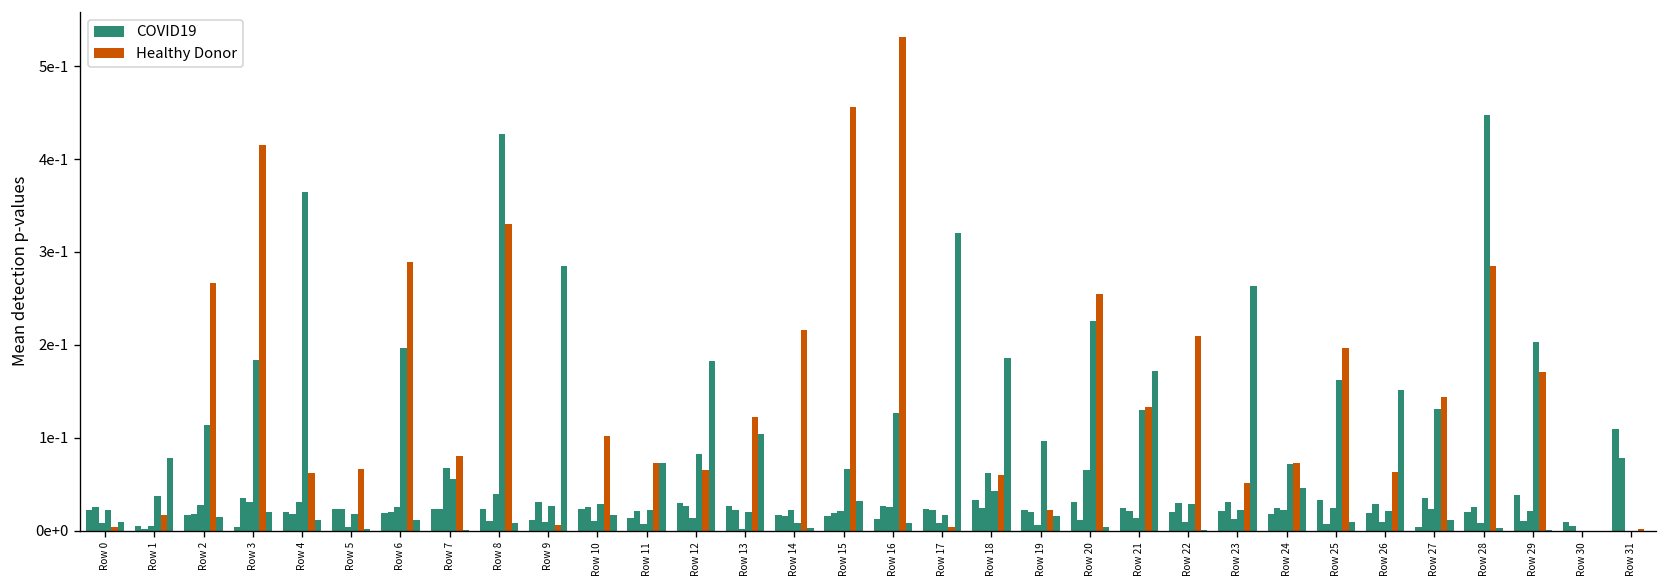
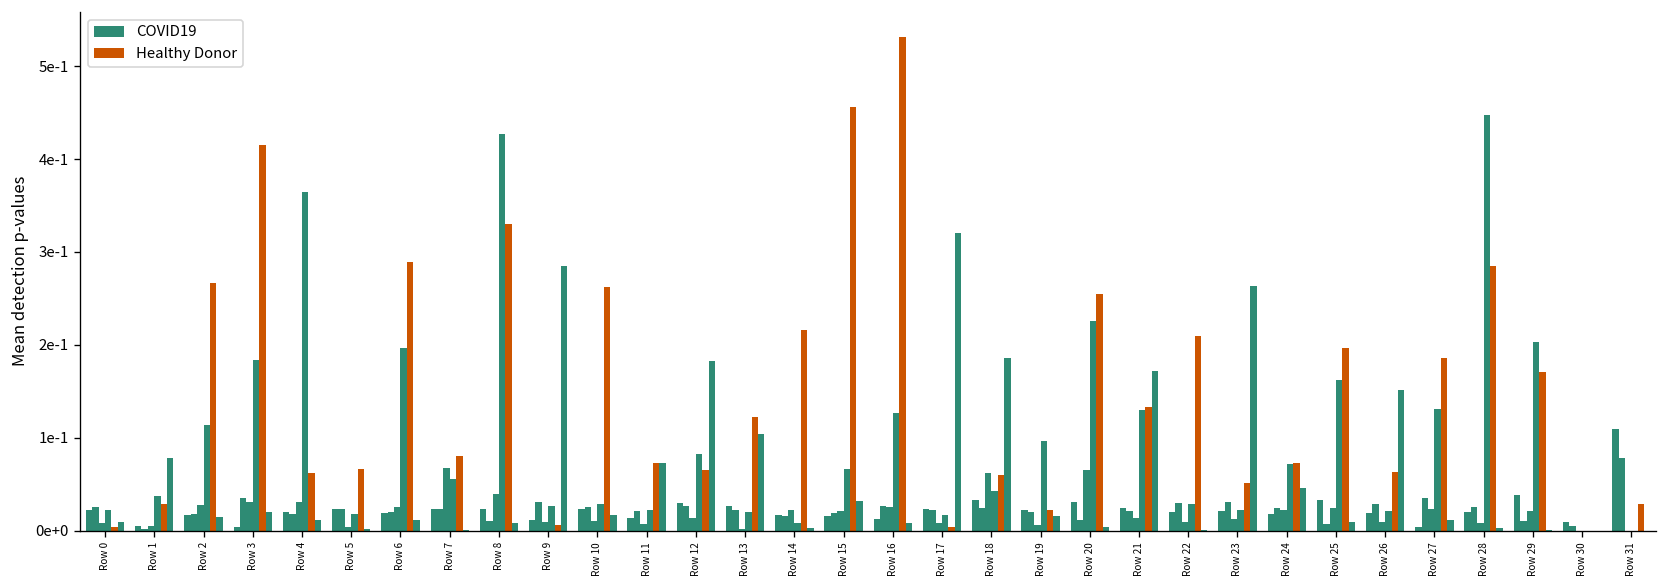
Healthy Donor, Row 1: 0.02 -> 0.03
Healthy Donor, Row 10: 0.10 -> 0.26
Healthy Donor, Row 27: 0.14 -> 0.19
Healthy Donor, Row 31: 0.00 -> 0.03
